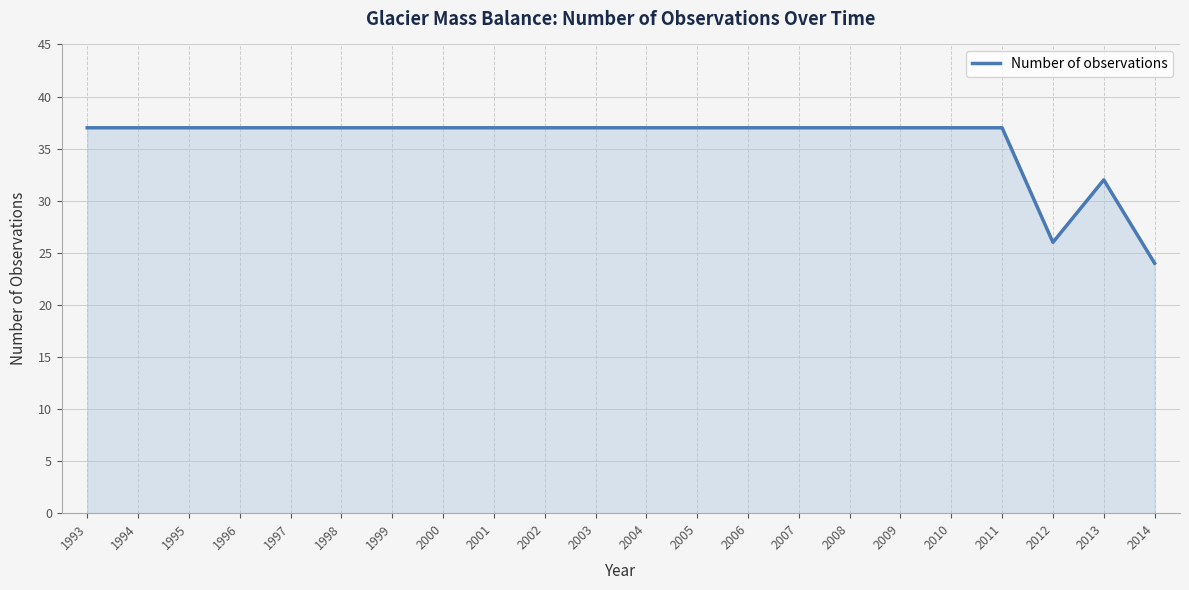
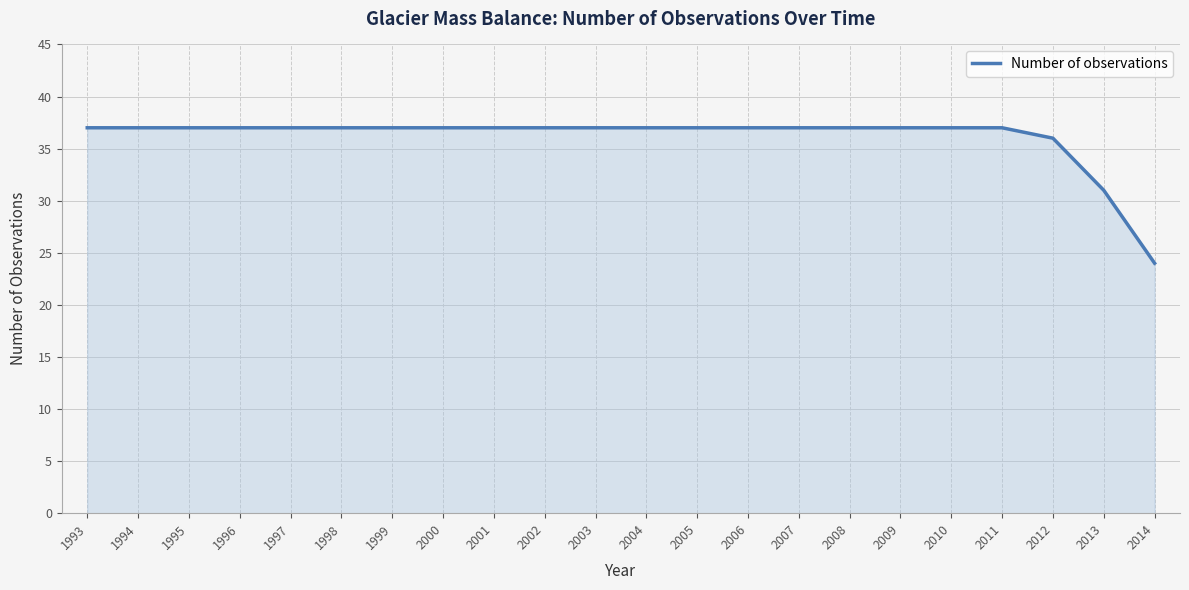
2012: 26 -> 36
2013: 32 -> 31
